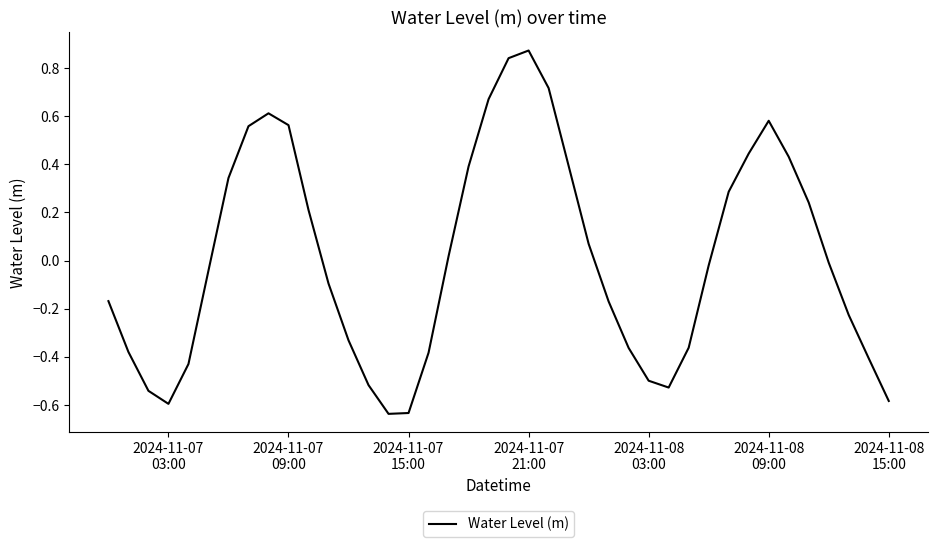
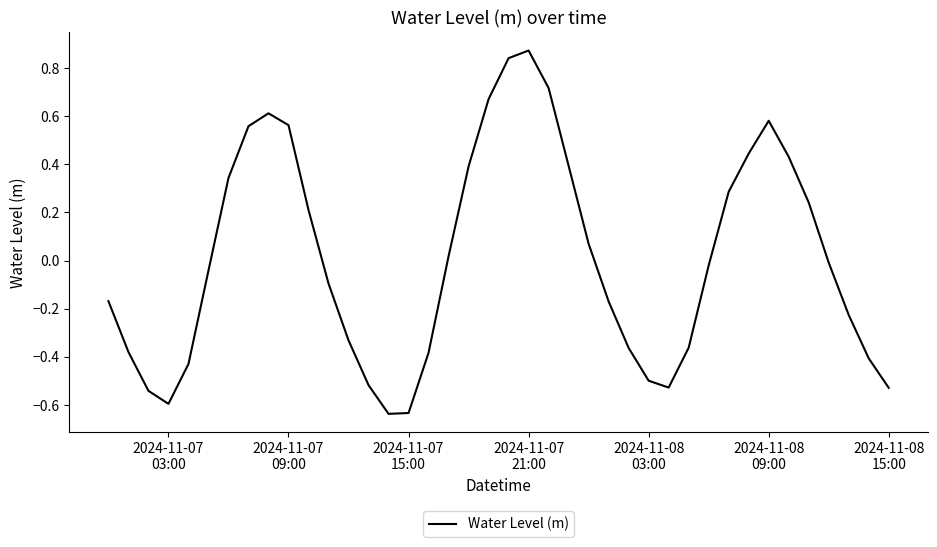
2024-11-08 15:00: -0.58 -> -0.53
